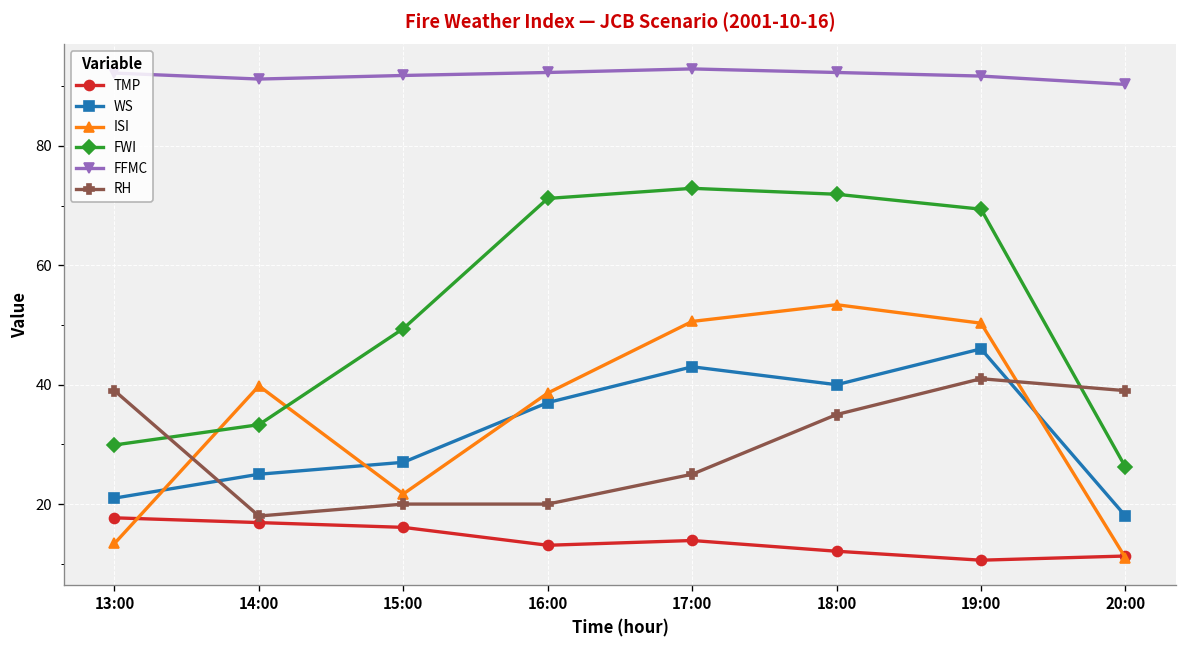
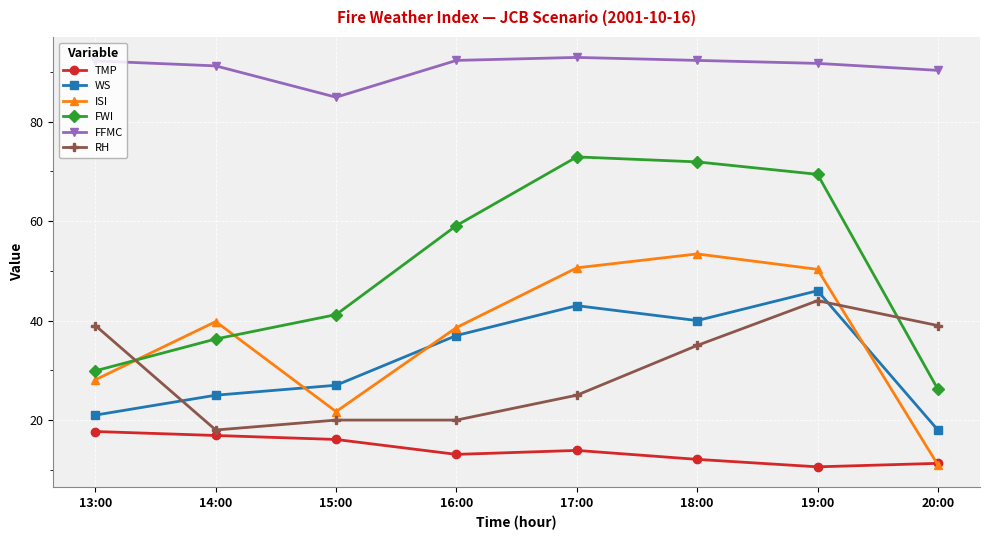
ISI, 13:00: 13 -> 28
FWI, 14:00: 33 -> 36
FWI, 15:00: 49 -> 41
FFMC, 15:00: 92 -> 85
FWI, 16:00: 71 -> 59
RH, 19:00: 41 -> 44
